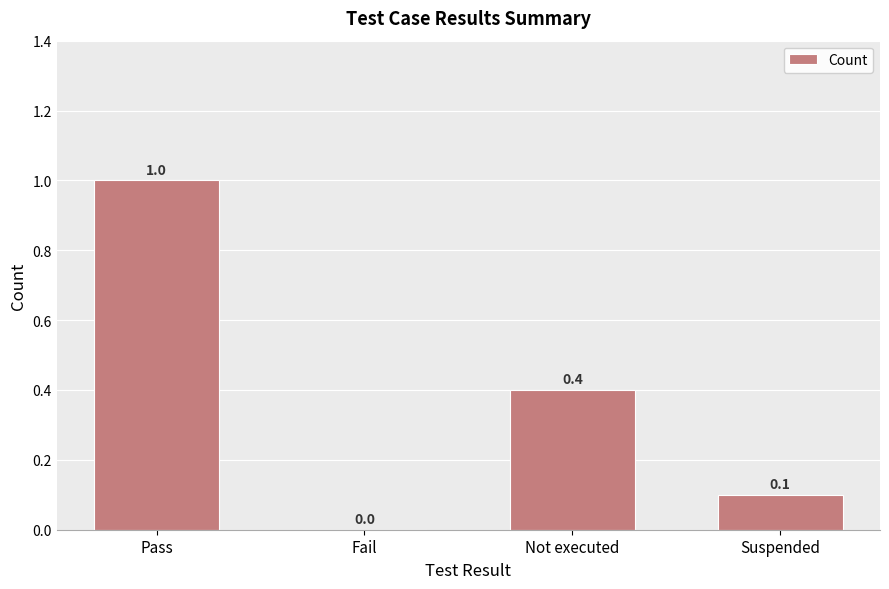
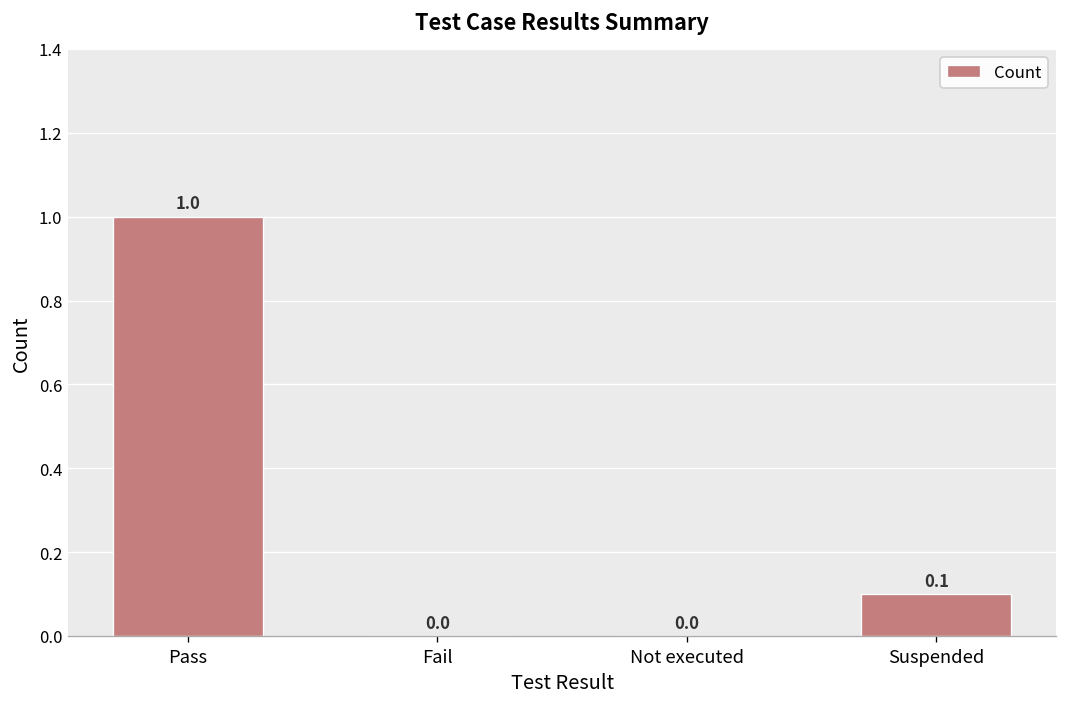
Not executed: 0.4 -> 0.0
